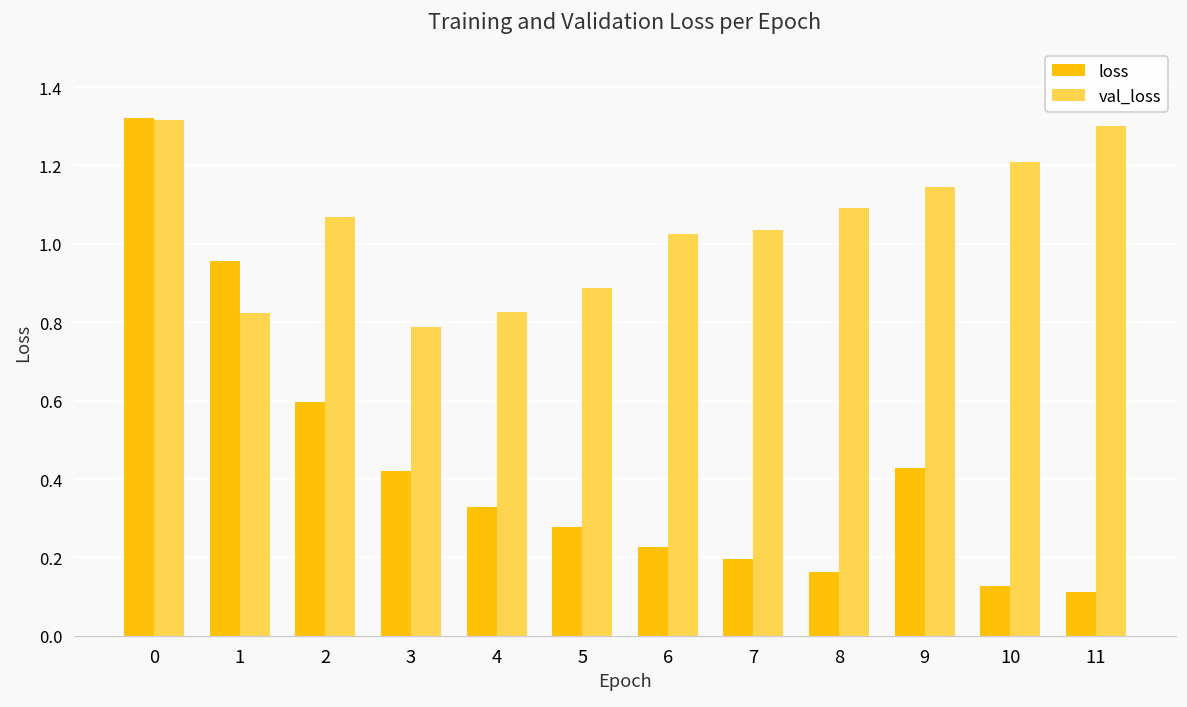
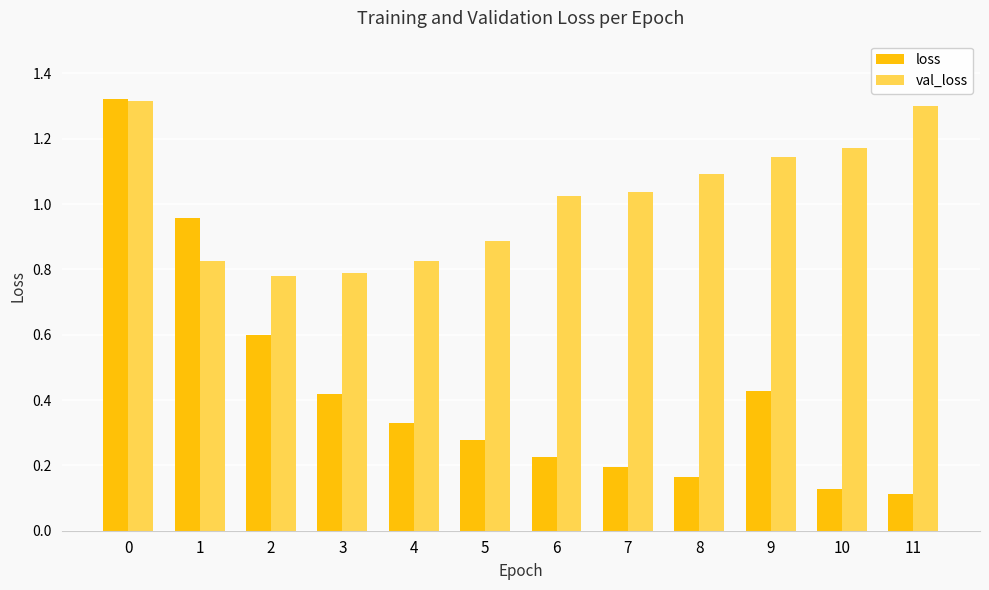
val_loss, 2: 1.07 -> 0.78
val_loss, 10: 1.21 -> 1.17
